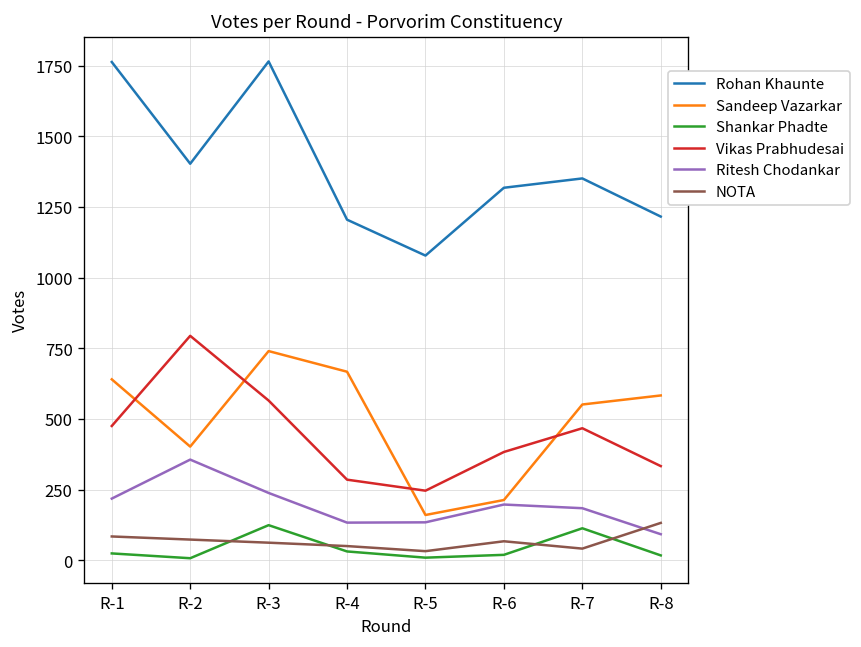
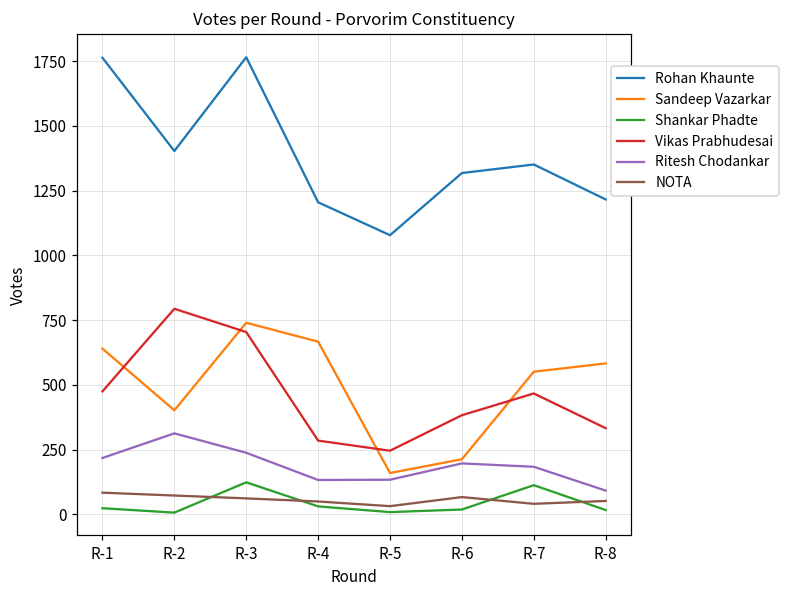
Ritesh Chodankar, R-2: 360 -> 310
Vikas Prabhudesai, R-3: 570 -> 700
NOTA, R-8: 130 -> 50
